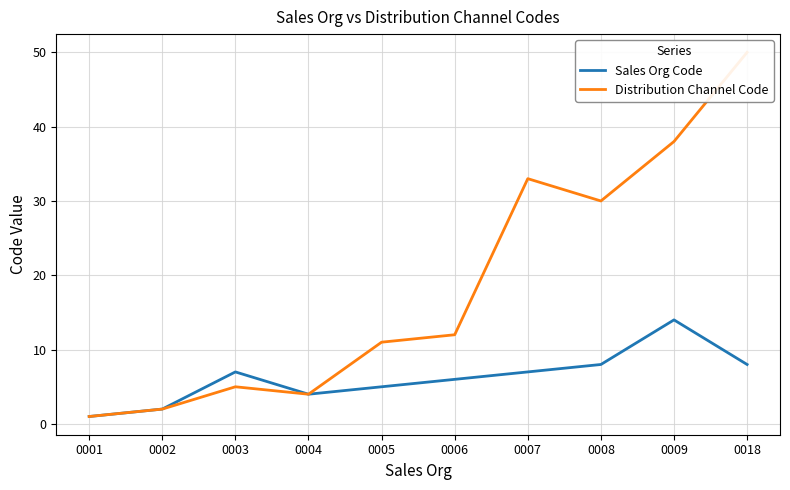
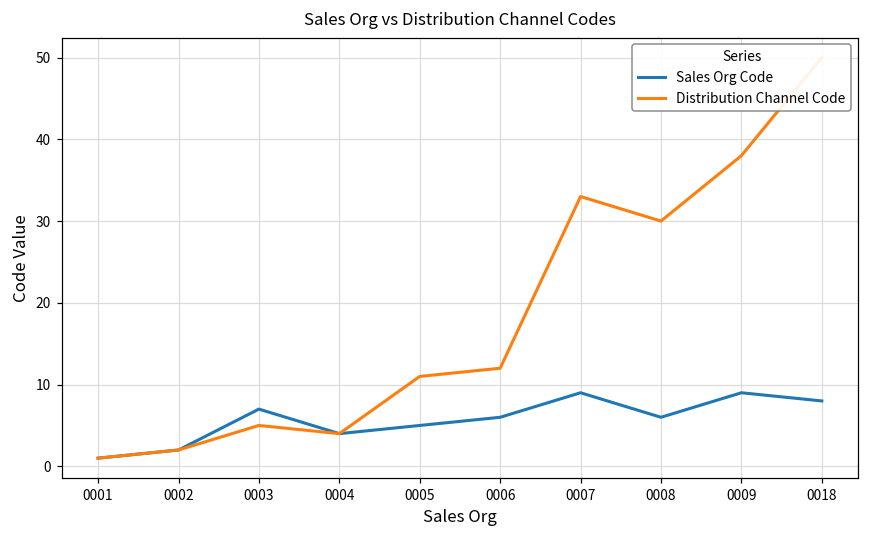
Sales Org Code, 0007: 7 -> 9
Sales Org Code, 0008: 8 -> 6
Sales Org Code, 0009: 14 -> 9
